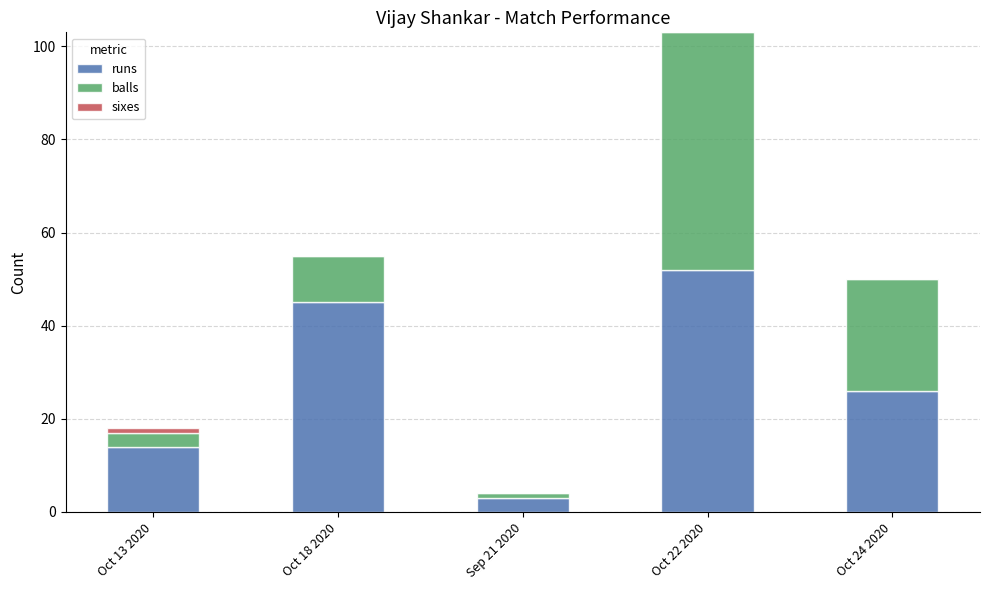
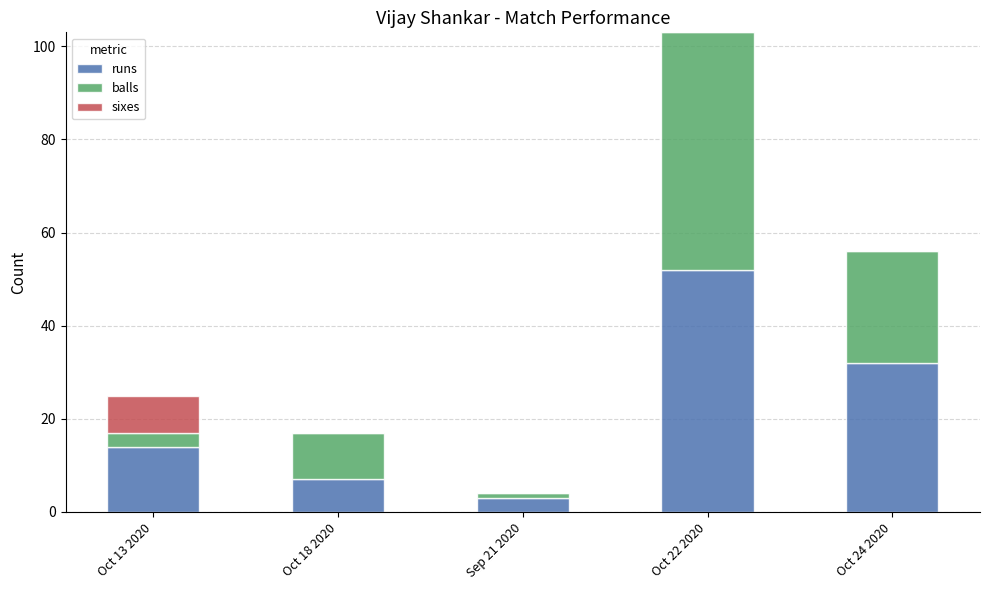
sixes, Oct 13 2020: 1 -> 8
runs, Oct 18 2020: 45 -> 7
runs, Oct 24 2020: 26 -> 32
